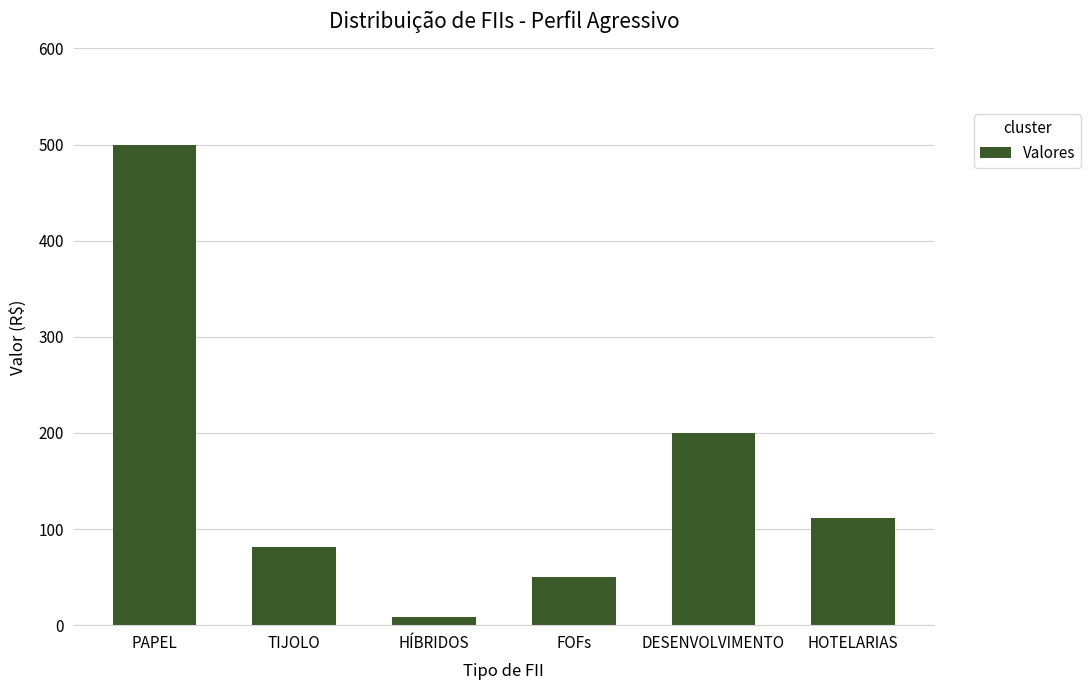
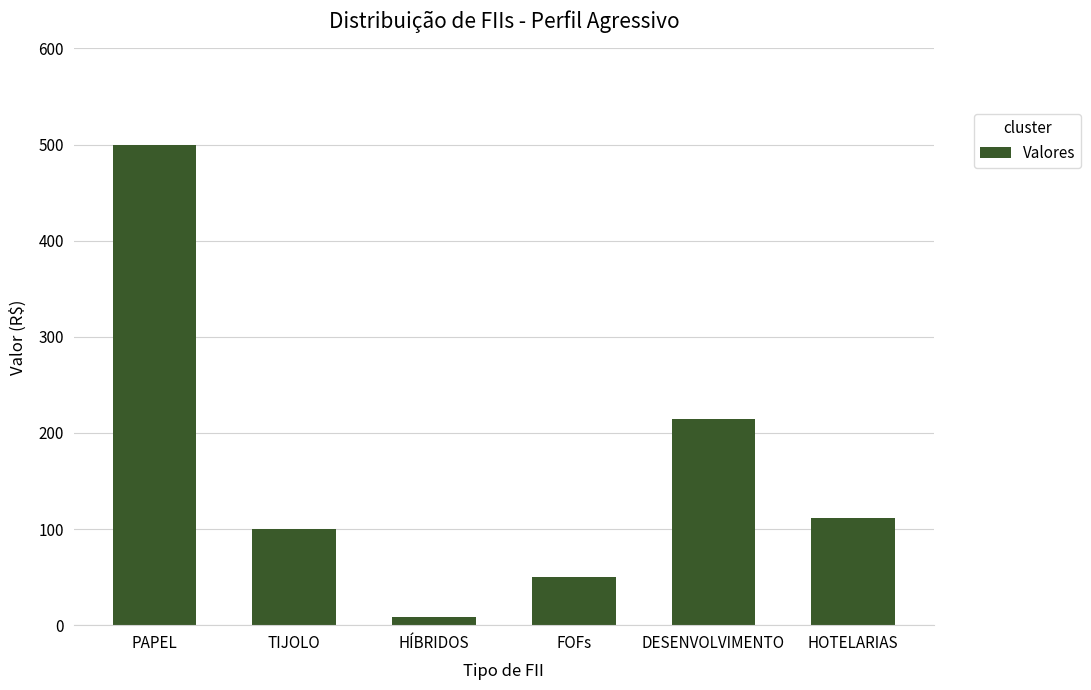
TIJOLO: 80 -> 100
DESENVOLVIMENTO: 200 -> 220
